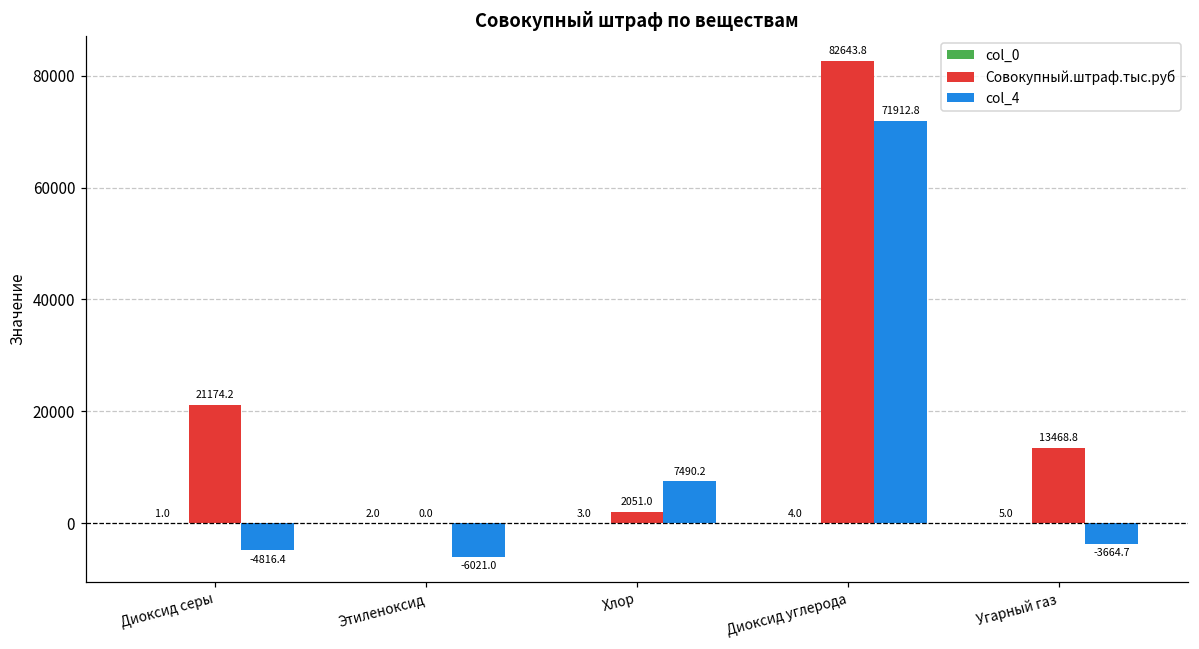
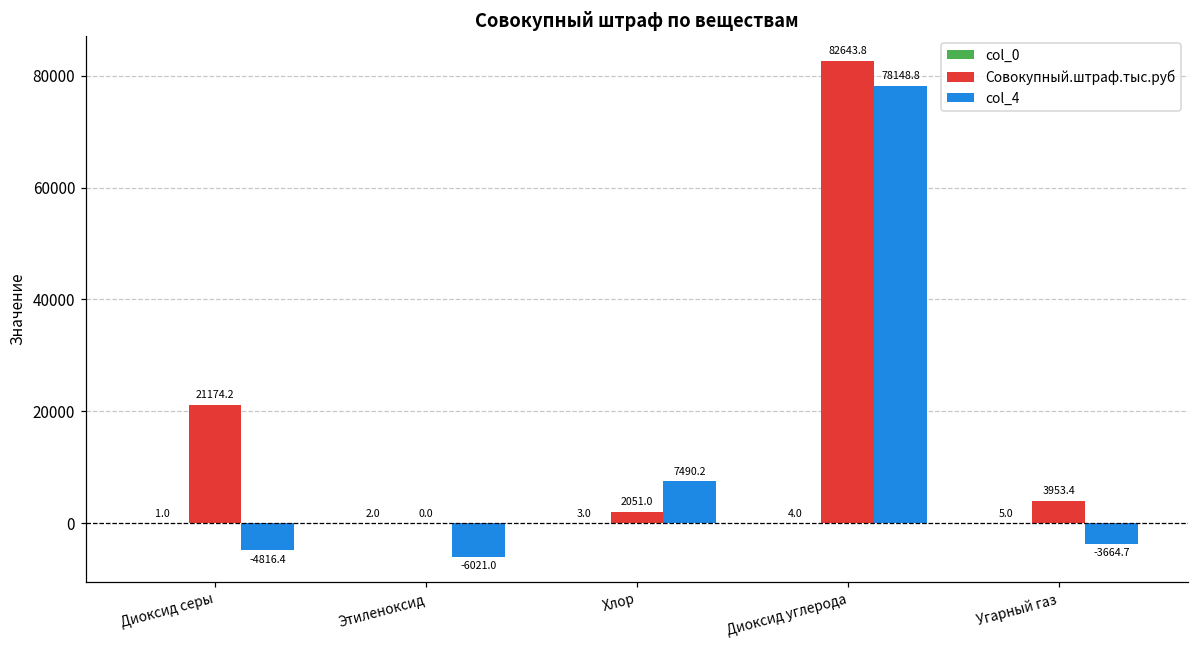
col_4, Диоксид углерода: 71912.8 -> 78148.8
Совокупный.штраф.тыс.руб, Угарный газ: 13468.8 -> 3953.4
